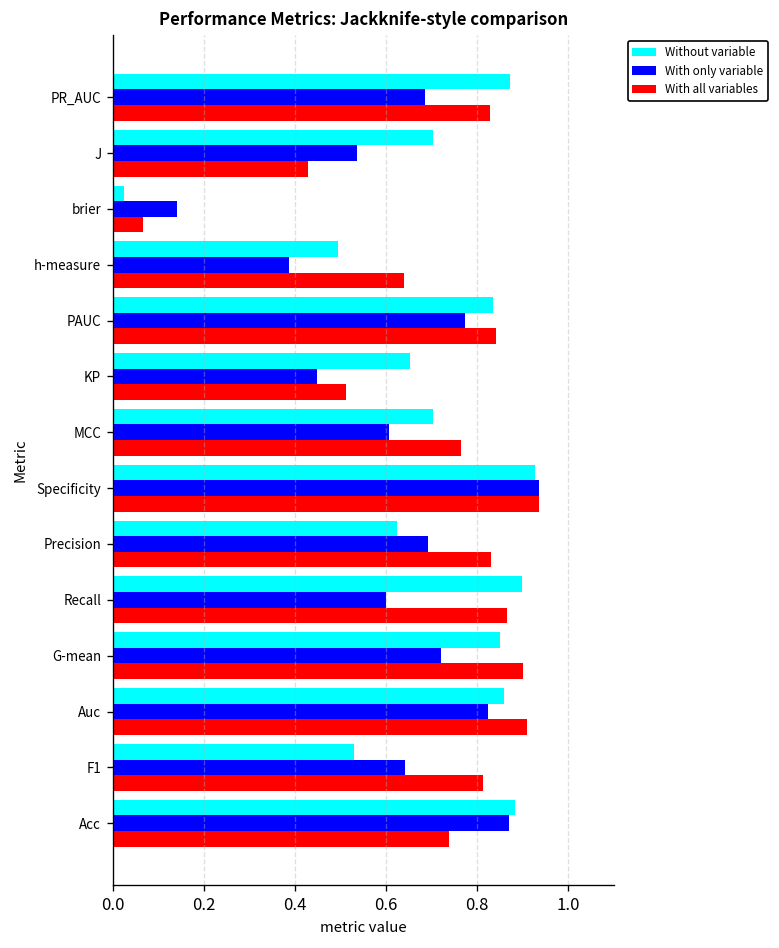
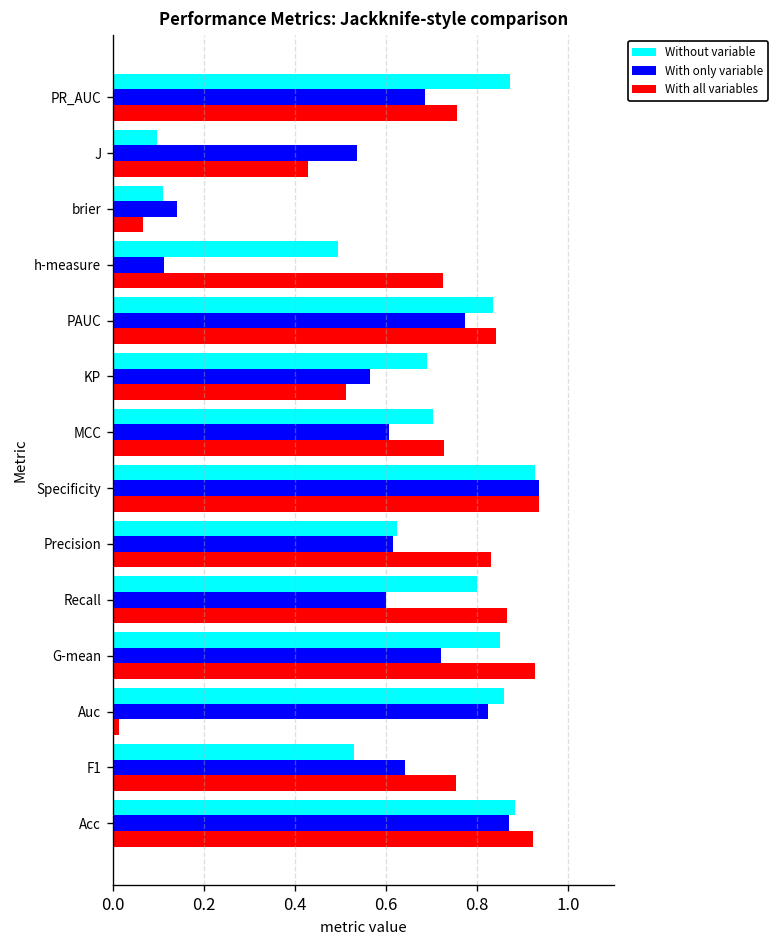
With all variables, PR_AUC: 0.83 -> 0.76
Without variable, J: 0.70 -> 0.10
Without variable, brier: 0.02 -> 0.11
With only variable, h-measure: 0.39 -> 0.11
With all variables, h-measure: 0.64 -> 0.72
Without variable, KP: 0.65 -> 0.69
With only variable, KP: 0.45 -> 0.56
With all variables, MCC: 0.77 -> 0.73
With only variable, Precision: 0.69 -> 0.62
Without variable, Recall: 0.9 -> 0.8
With all variables, G-mean: 0.90 -> 0.93
With all variables, Auc: 0.91 -> 0.01
With all variables, F1: 0.81 -> 0.75
With all variables, Acc: 0.74 -> 0.92
